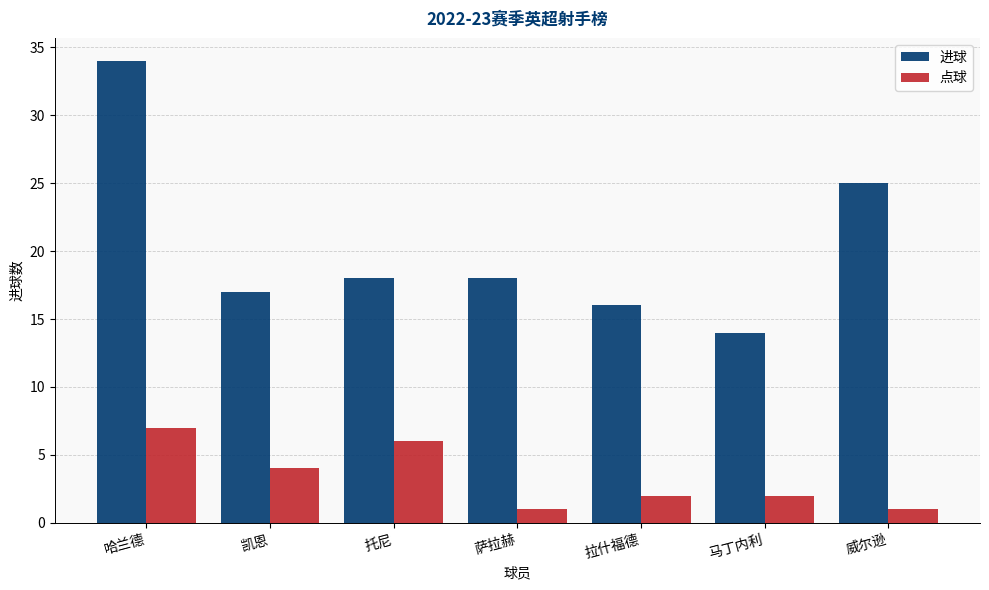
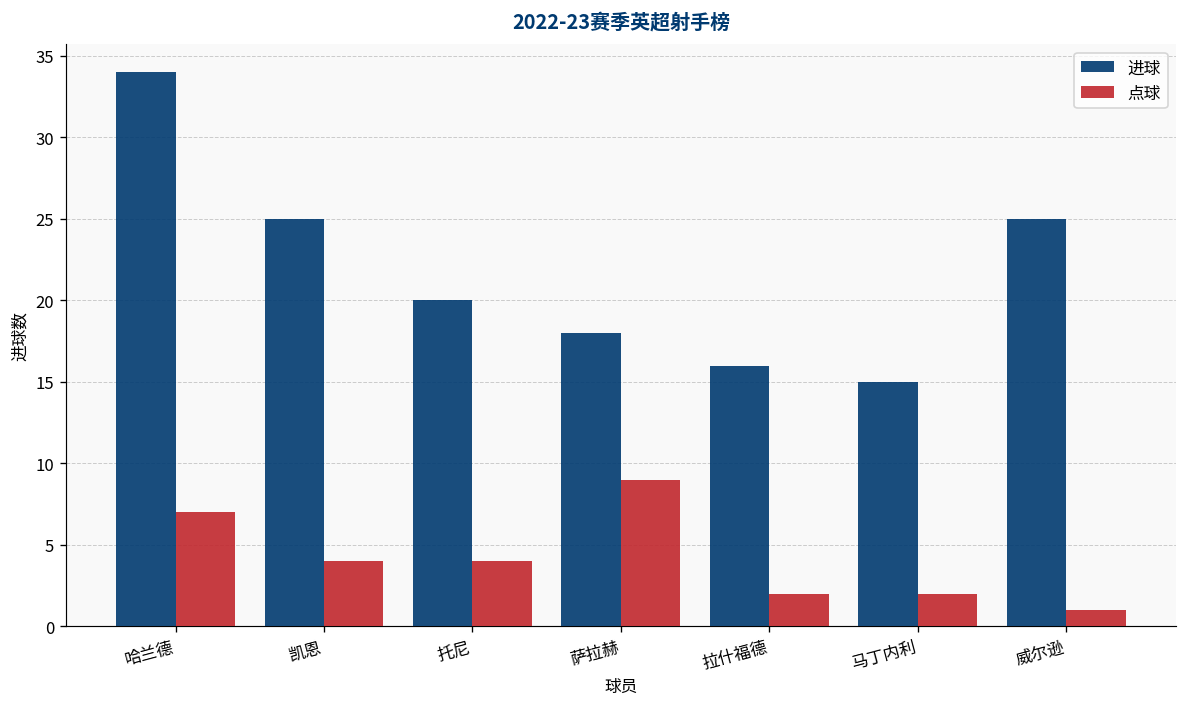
进球, 凯恩: 17 -> 25
进球, 托尼: 18 -> 20
点球, 托尼: 6 -> 4
点球, 萨拉赫: 1 -> 9
进球, 马丁内利: 14 -> 15
